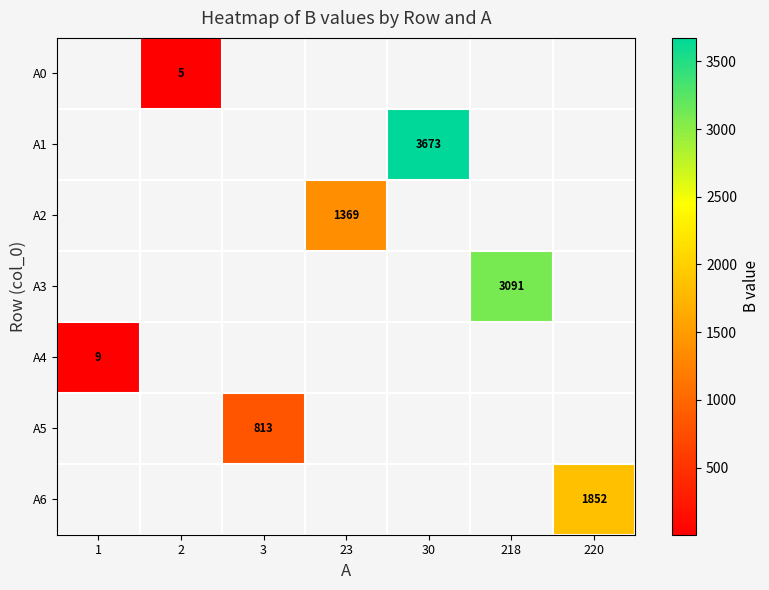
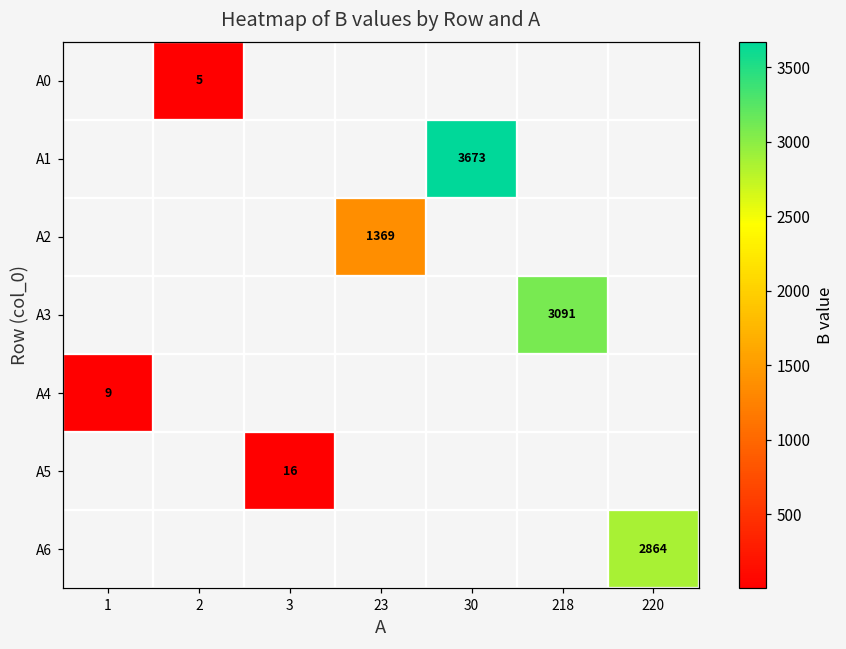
A5, 3: 813 -> 16
A6, 220: 1852 -> 2864
